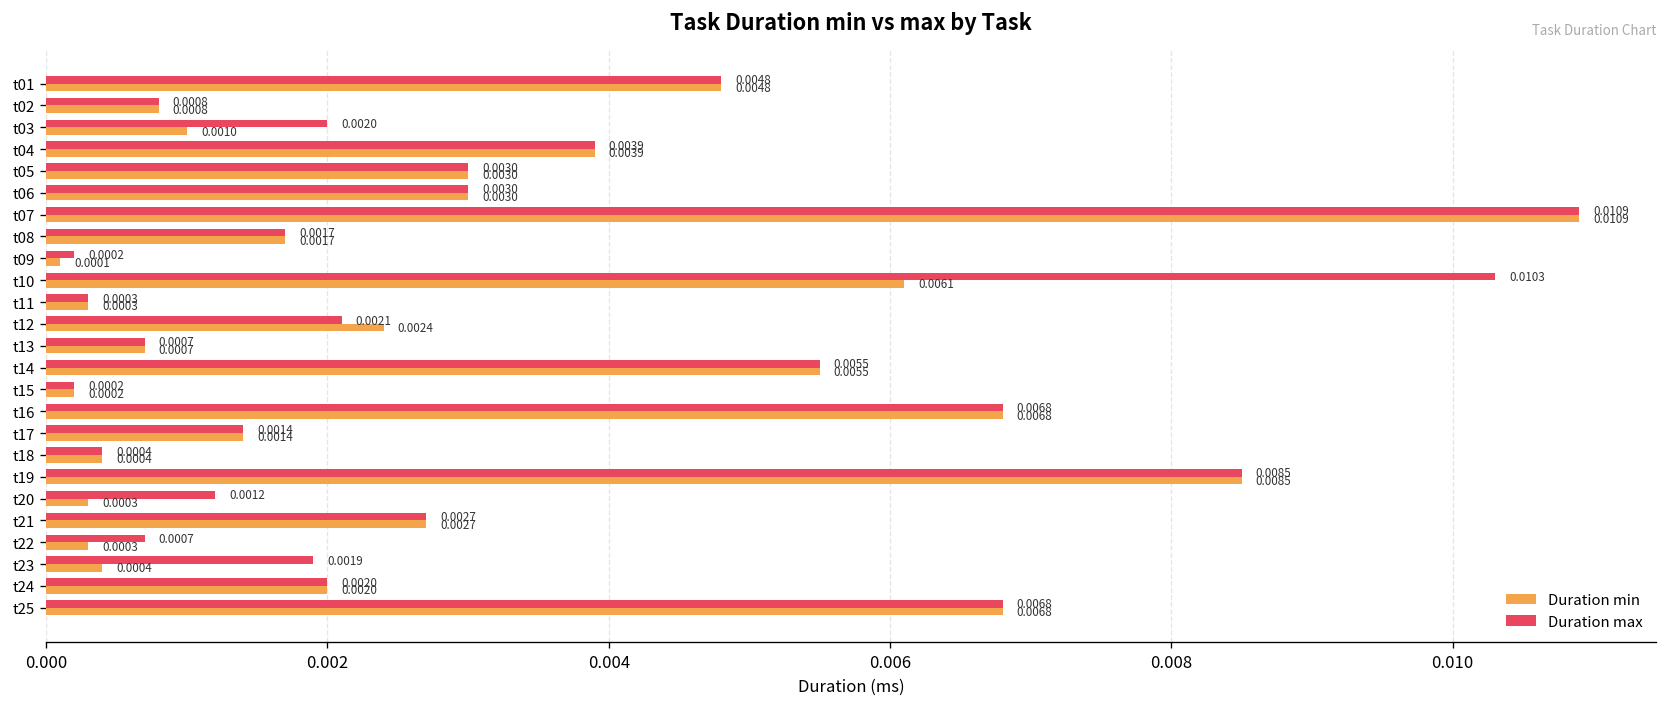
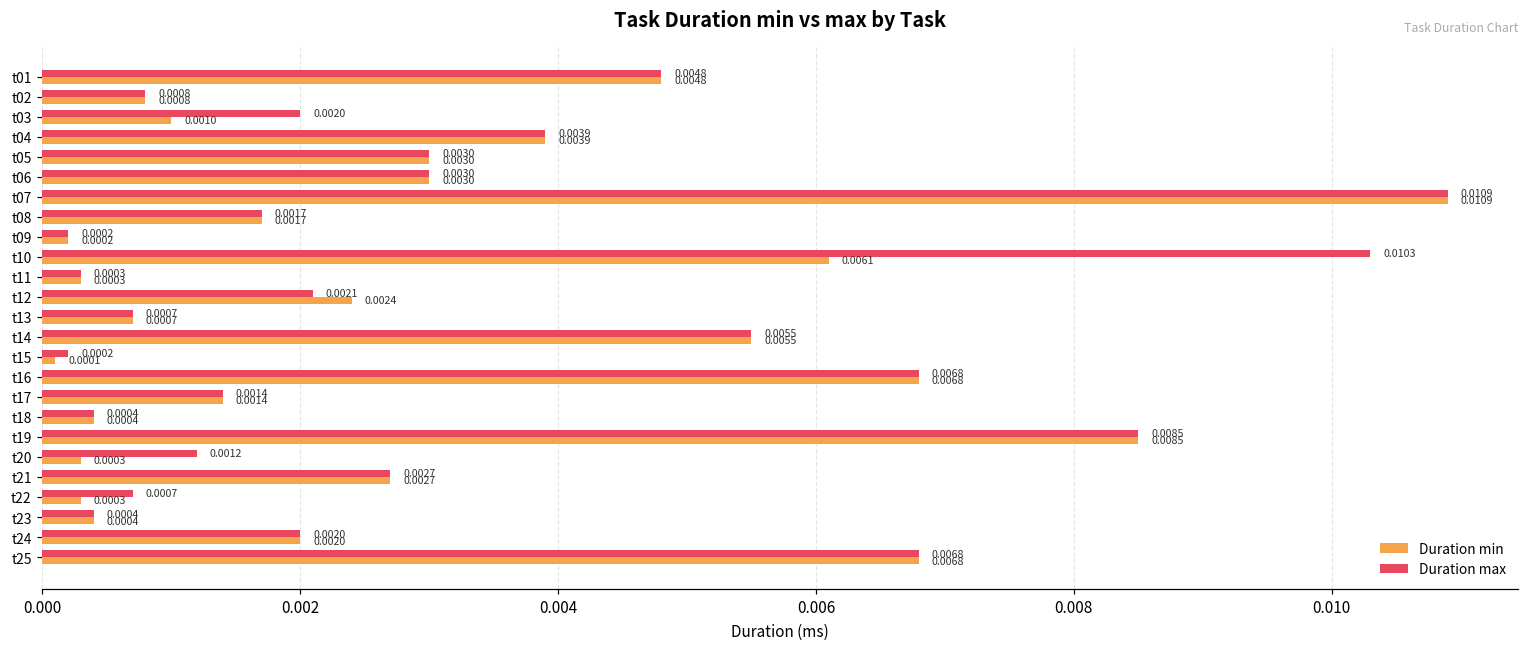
Duration min, t09: 0.0001 -> 0.0002
Duration min, t15: 0.0002 -> 0.0001
Duration max, t23: 0.0019 -> 0.0004
